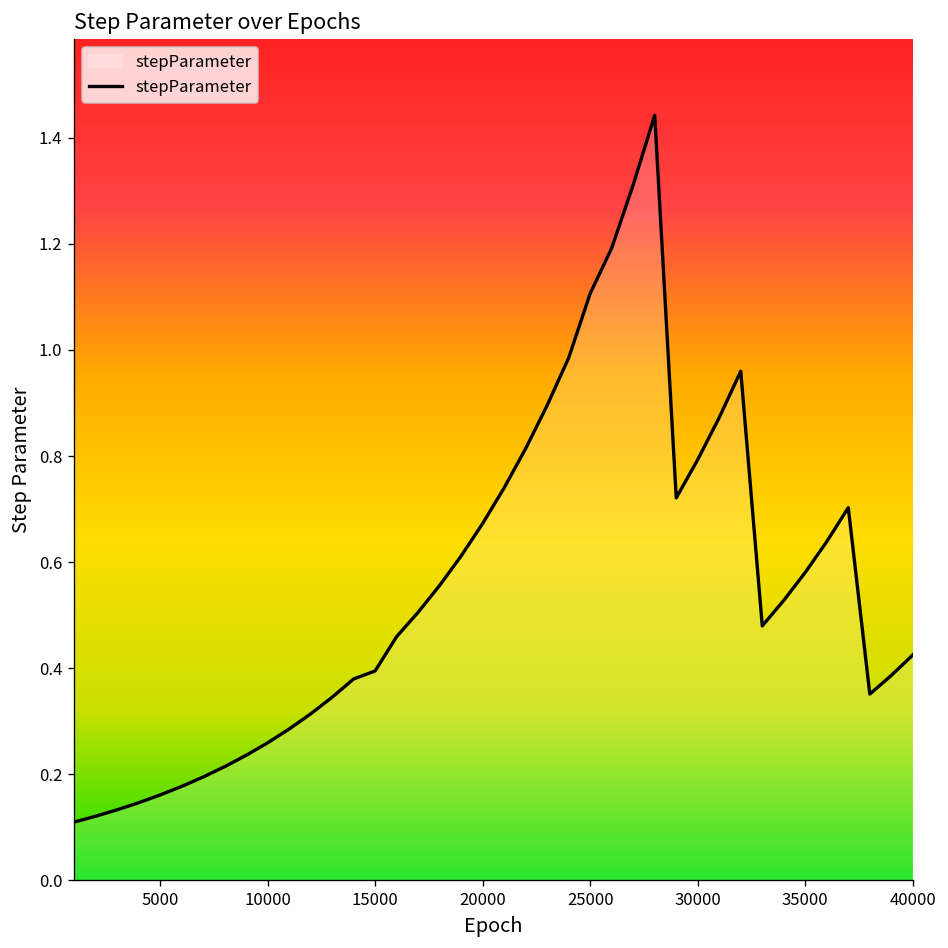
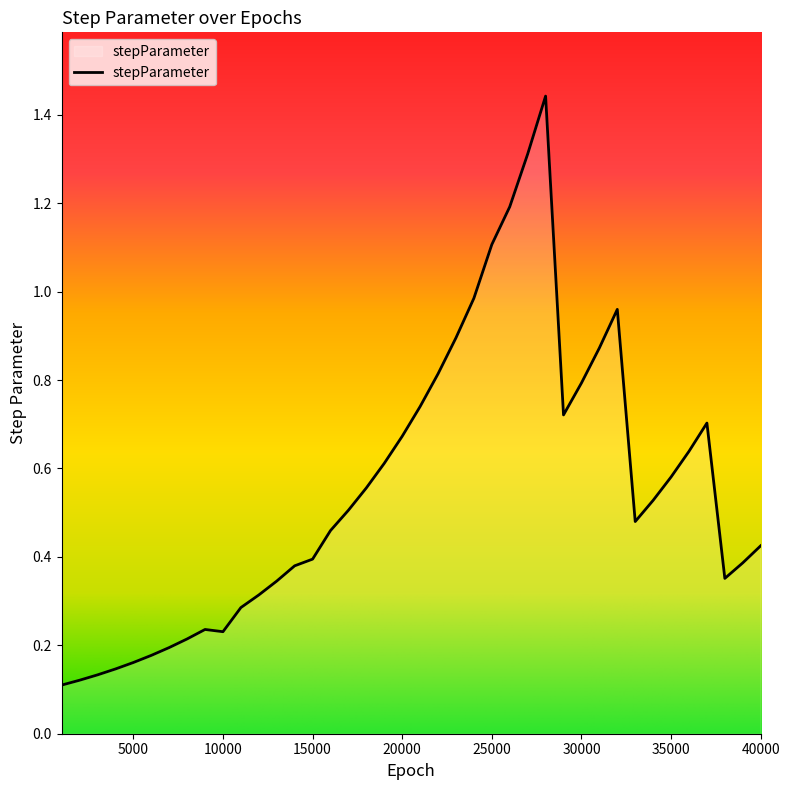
10000: 0.26 -> 0.23
